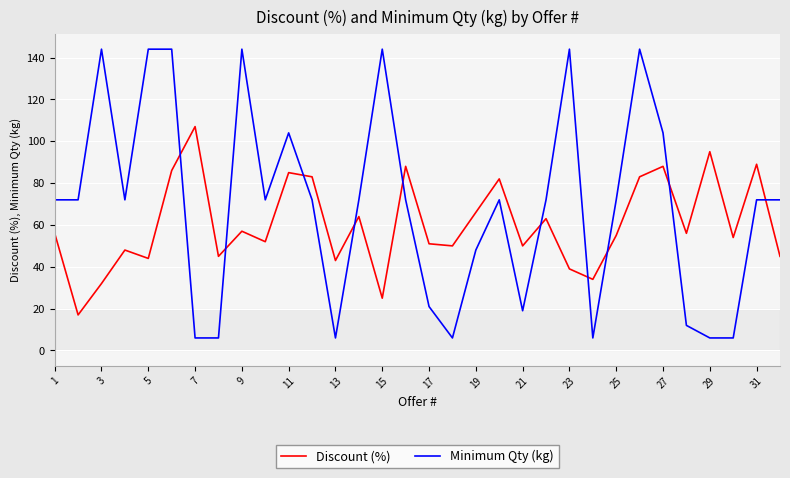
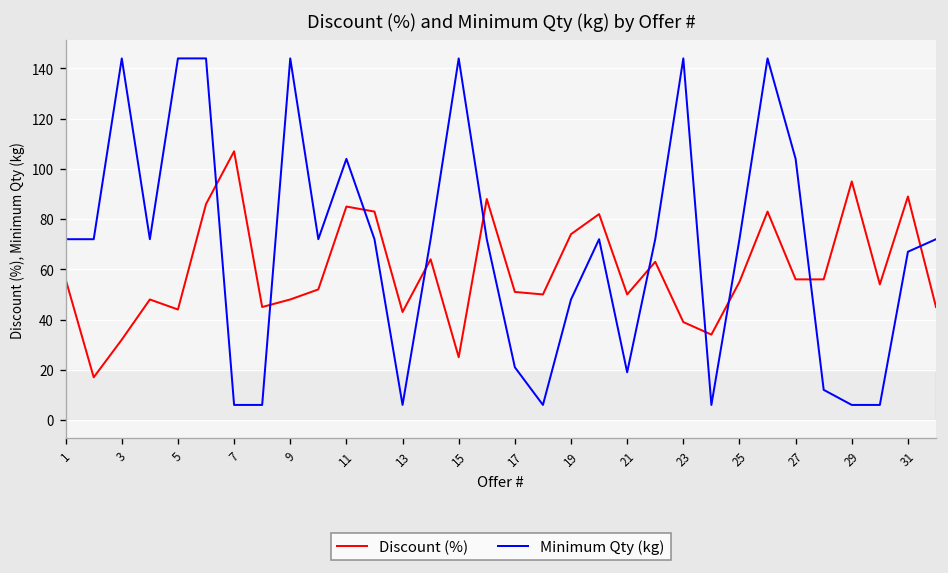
Discount (%), 9: 57 -> 48
Discount (%), 19: 66 -> 74
Discount (%), 27: 88 -> 56
Minimum Qty (kg), 31: 72 -> 67
